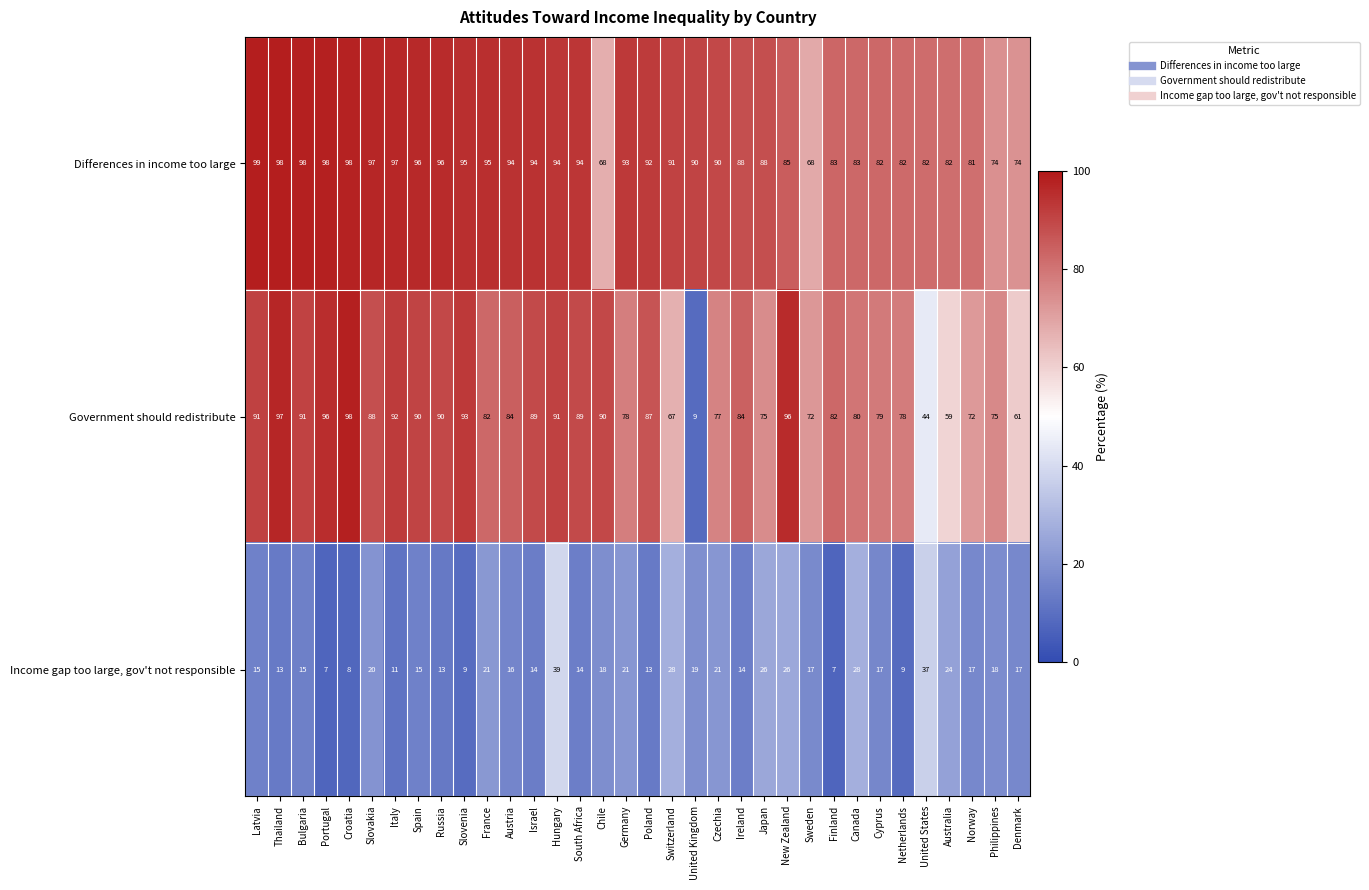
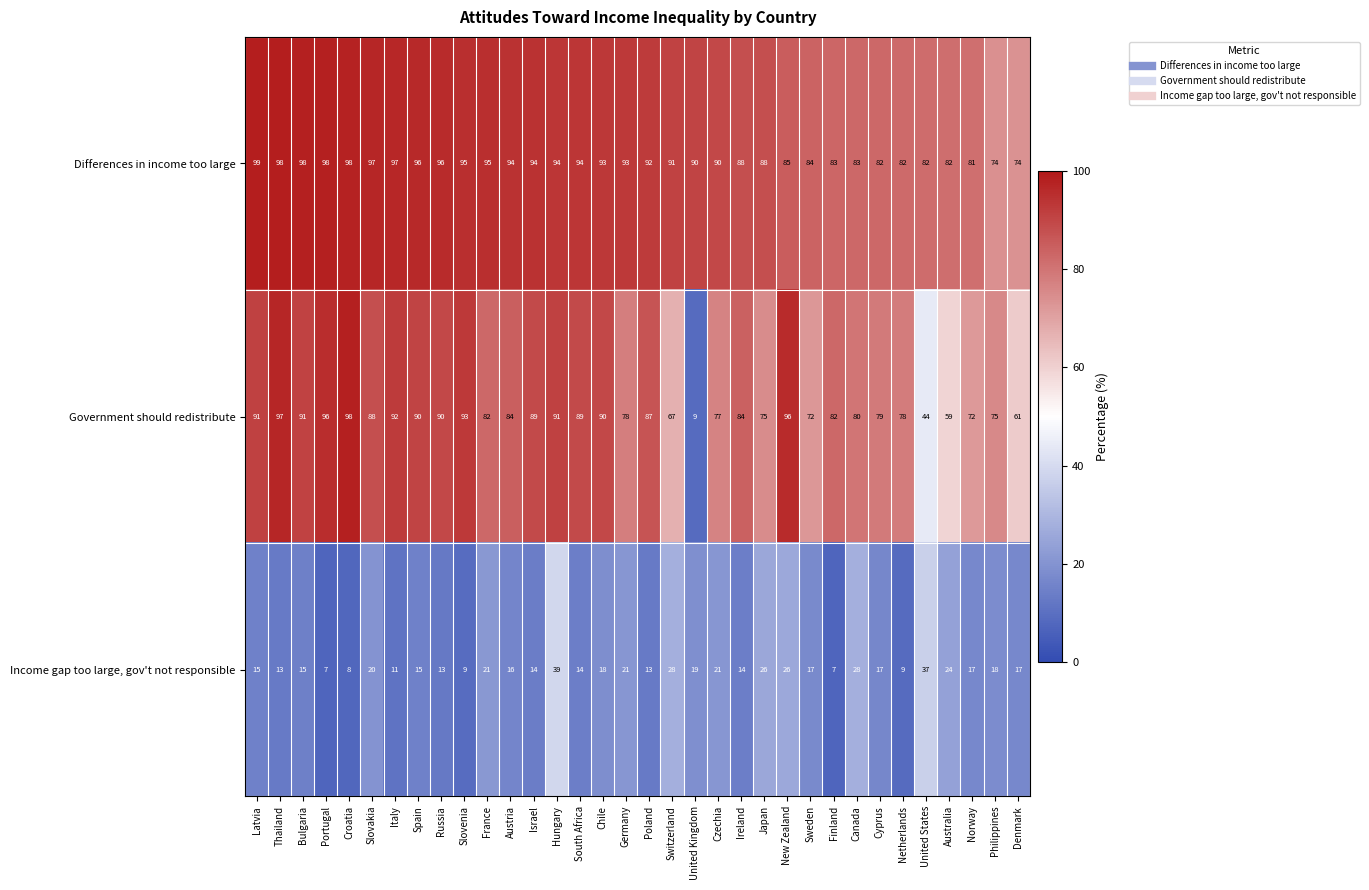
Differences in income too large, Chile: 68 -> 93
Differences in income too large, Sweden: 68 -> 84
